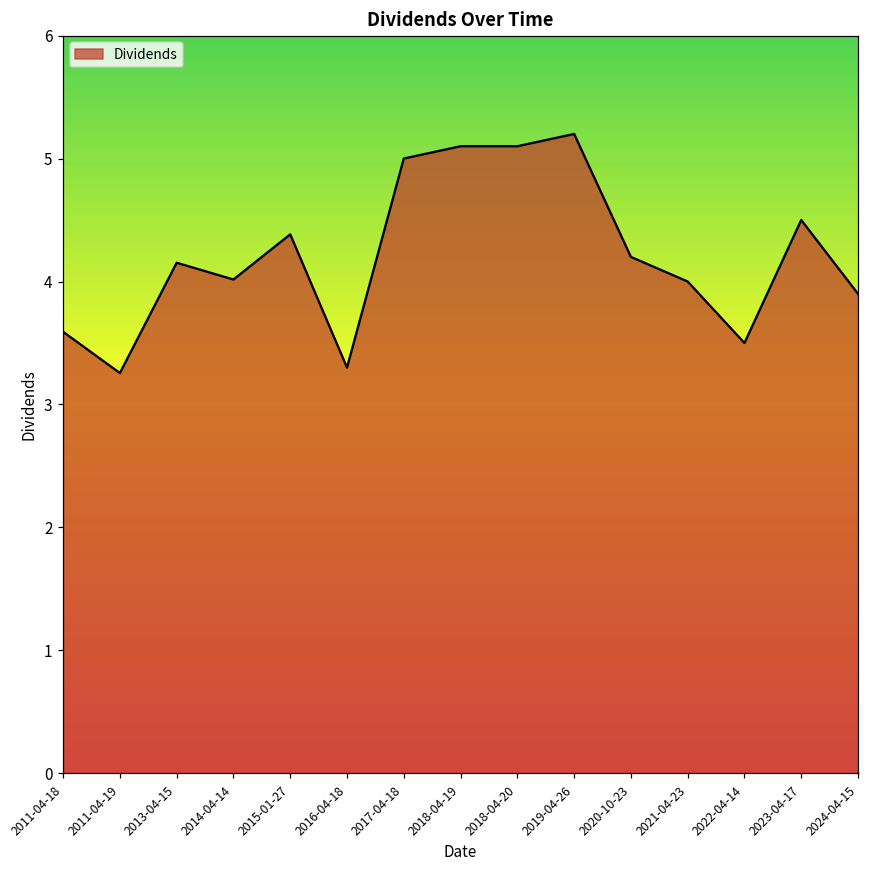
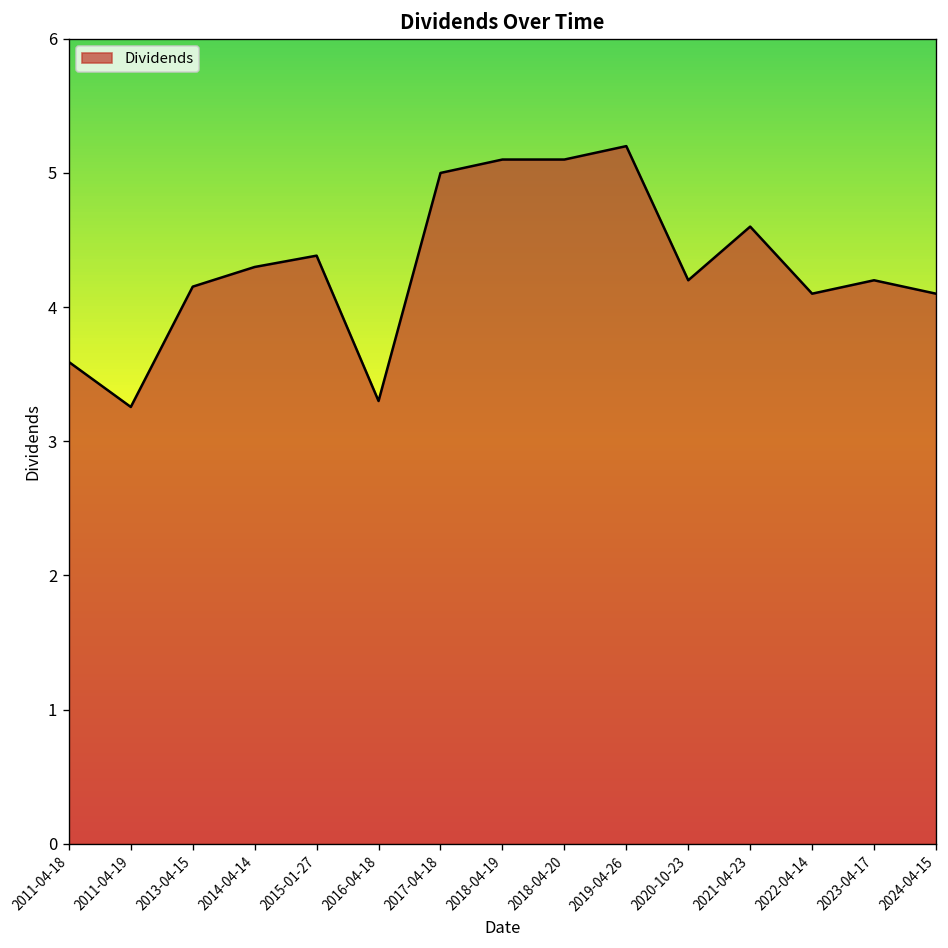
2014-04-14: 4.02 -> 4.30
2021-04-23: 4.0 -> 4.6
2022-04-14: 3.5 -> 4.1
2023-04-17: 4.5 -> 4.2
2024-04-15: 3.9 -> 4.1
